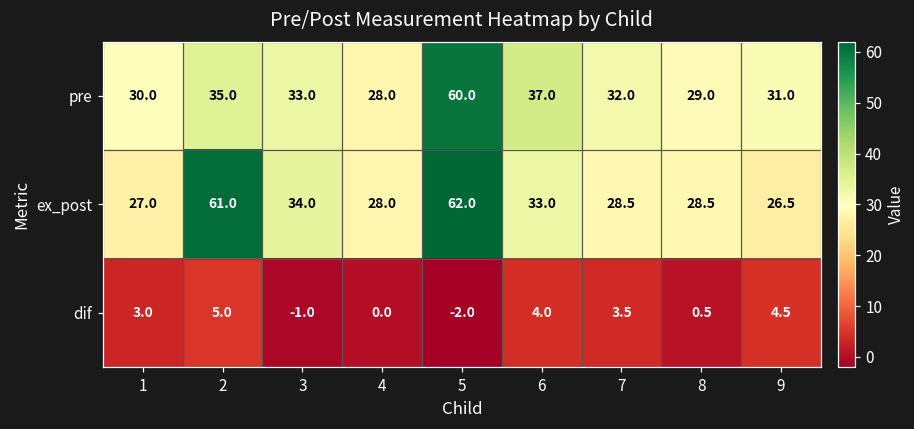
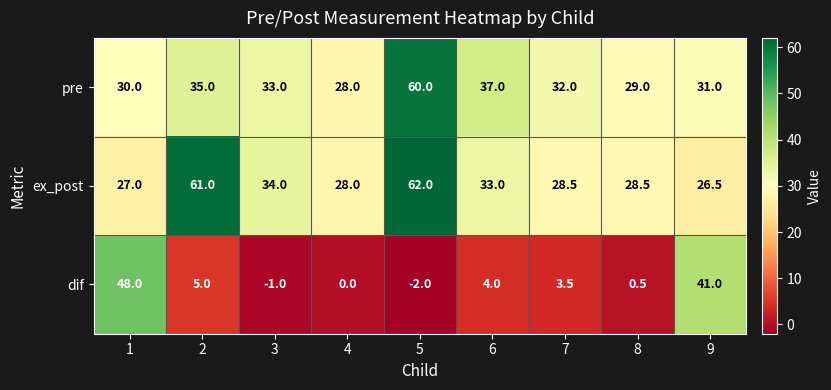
dif, 1: 3.0 -> 48.0
dif, 9: 4.5 -> 41.0
